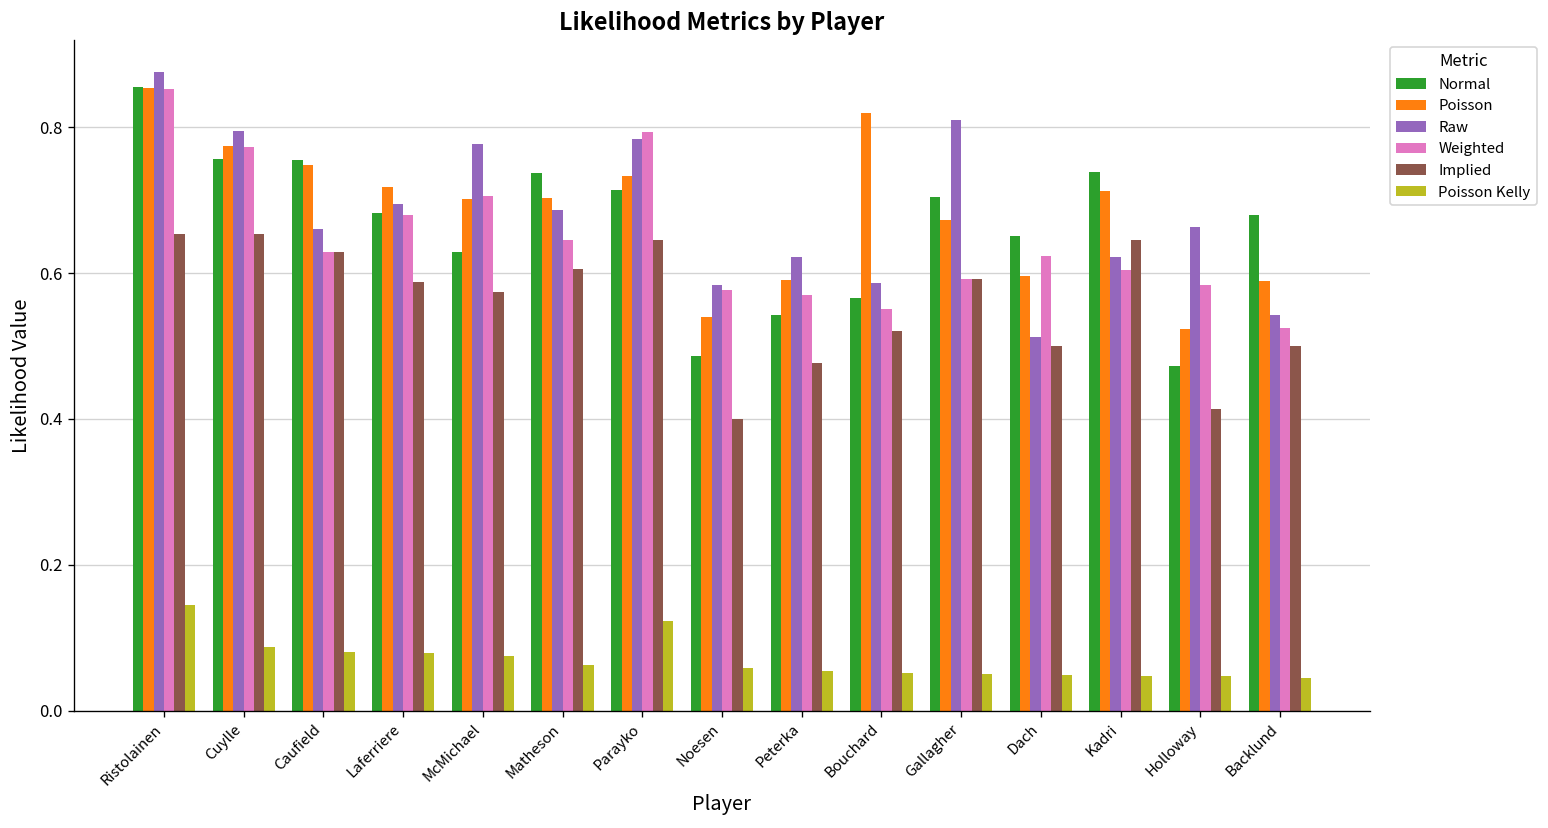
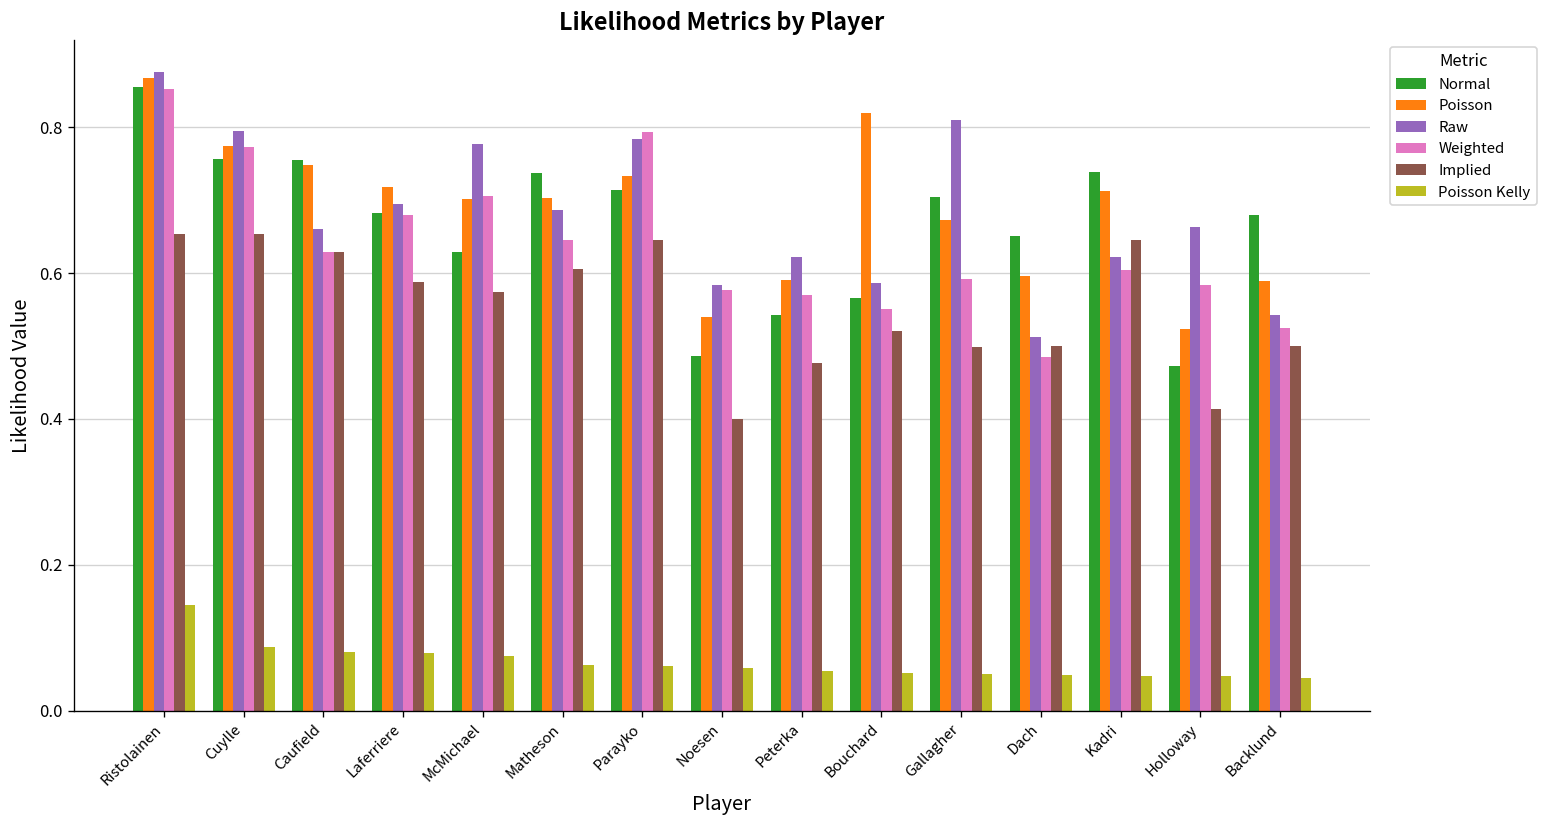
Poisson, Ristolainen: 0.85 -> 0.87
Poisson Kelly, Parayko: 0.12 -> 0.06
Implied, Gallagher: 0.59 -> 0.50
Weighted, Dach: 0.62 -> 0.49
